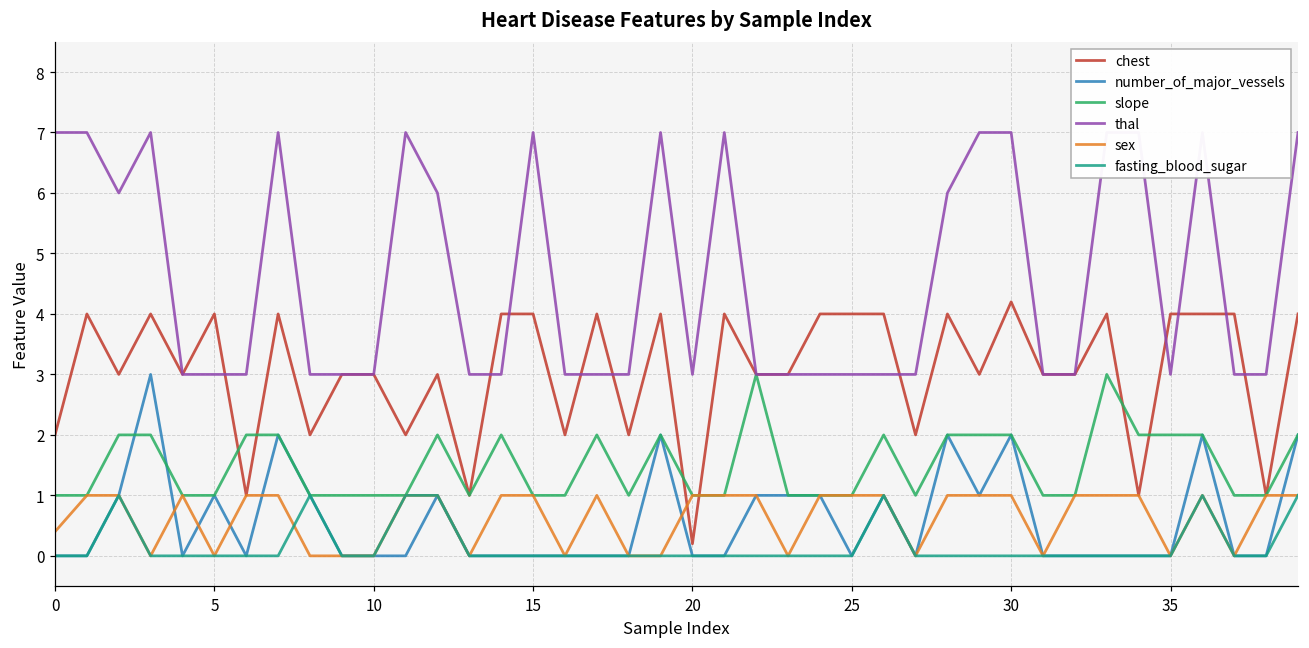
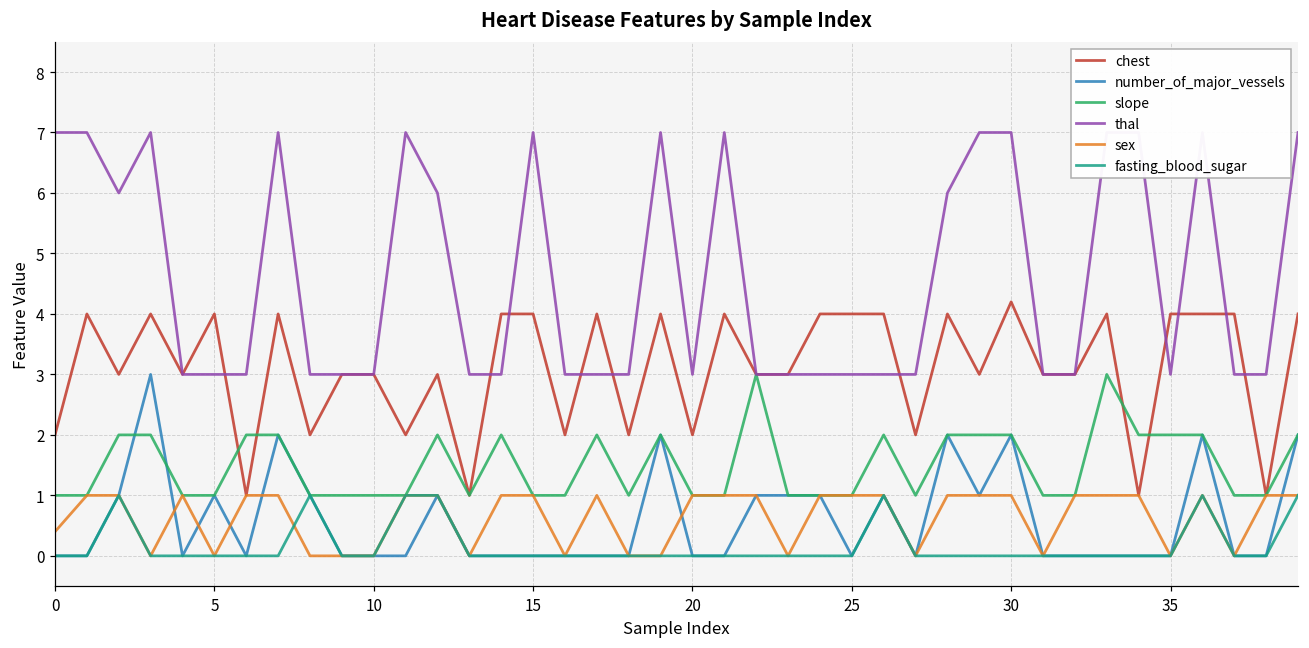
chest, 20: 0.2 -> 2.0
